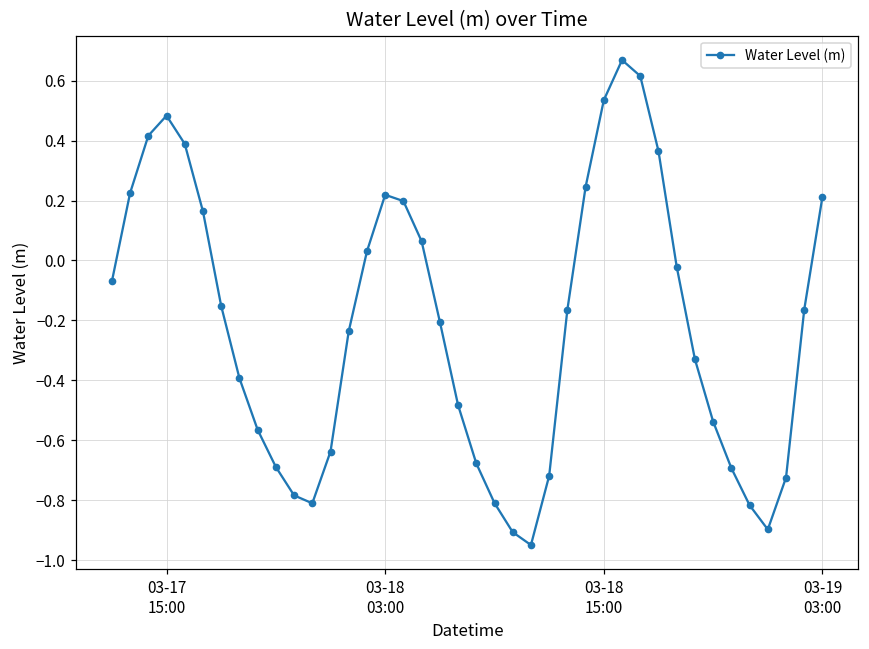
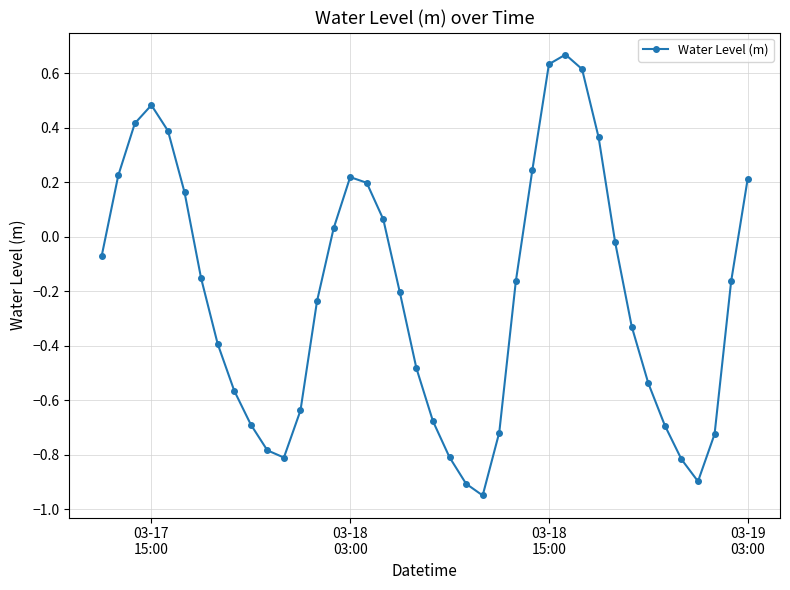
03-18 15:00: 0.54 -> 0.63
